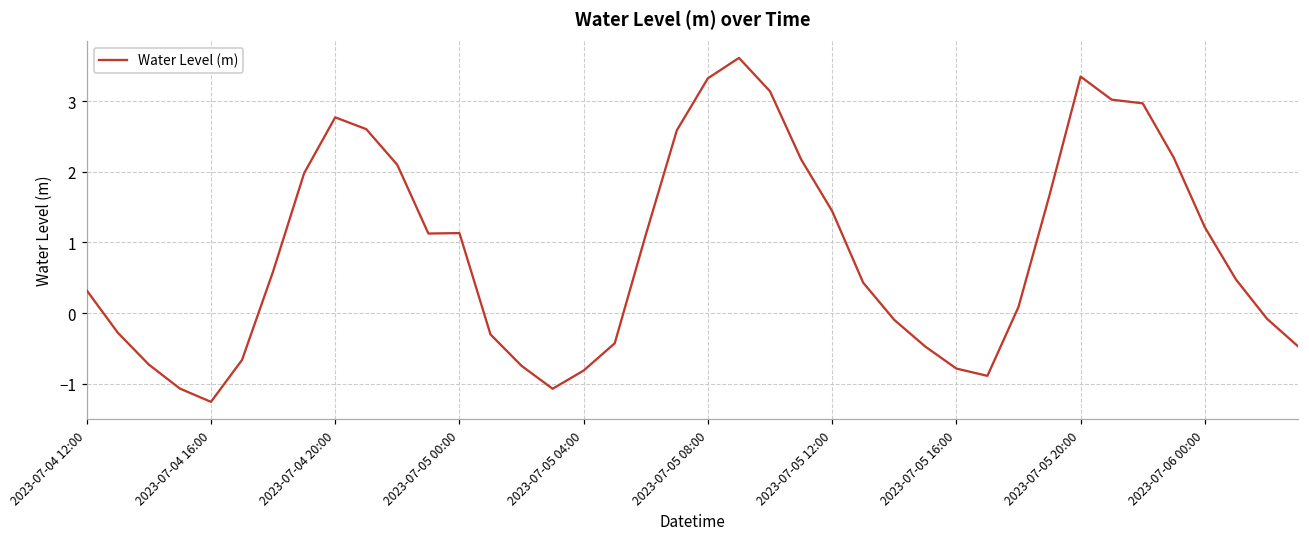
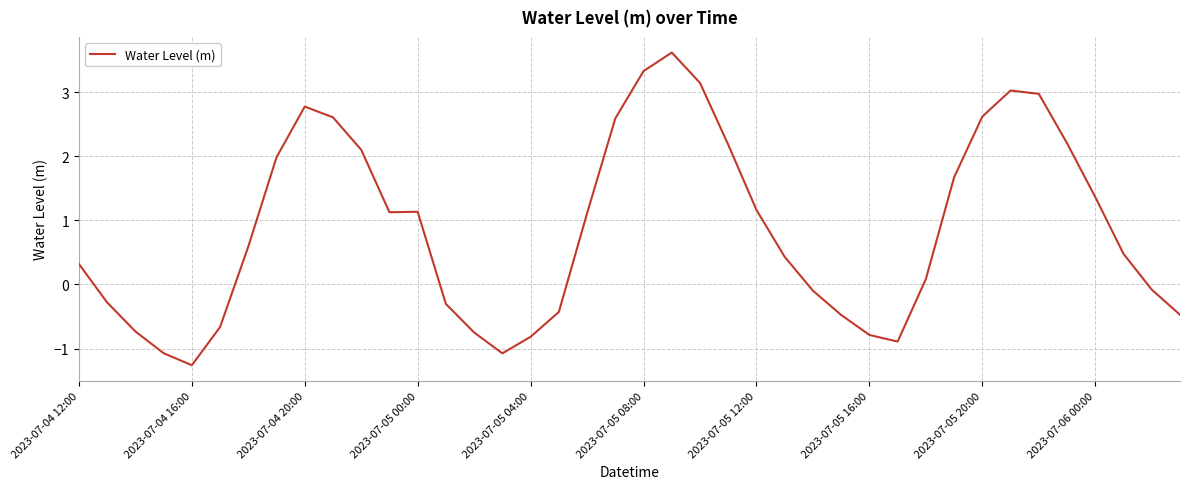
2023-07-05 12:00: 1.4 -> 1.2
2023-07-05 20:00: 3.4 -> 2.6
2023-07-06 00:00: 1.2 -> 1.4
